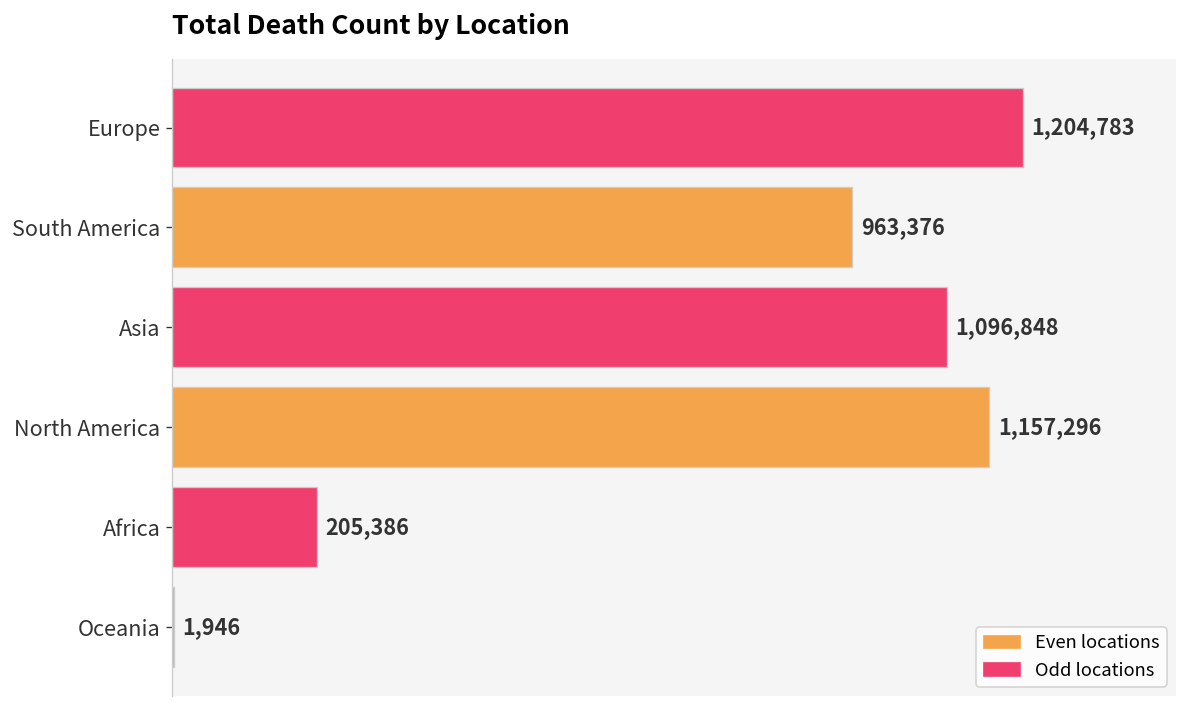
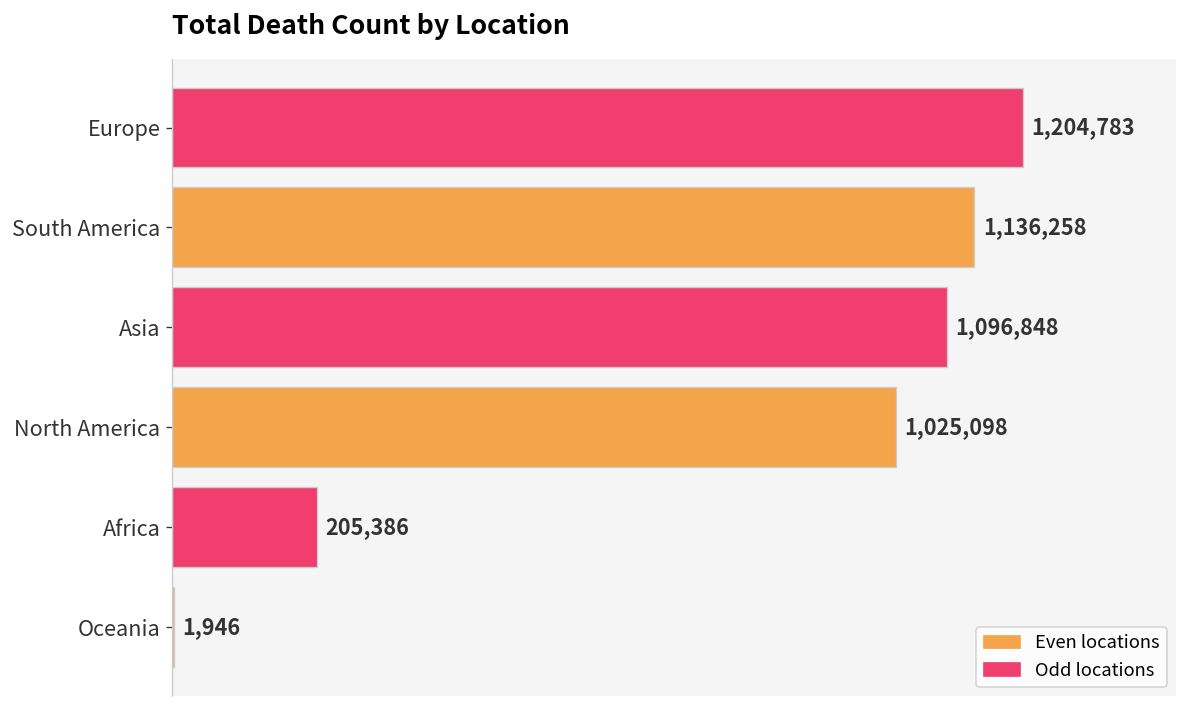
South America: 963,376 -> 1,136,258
North America: 1,157,296 -> 1,025,098
